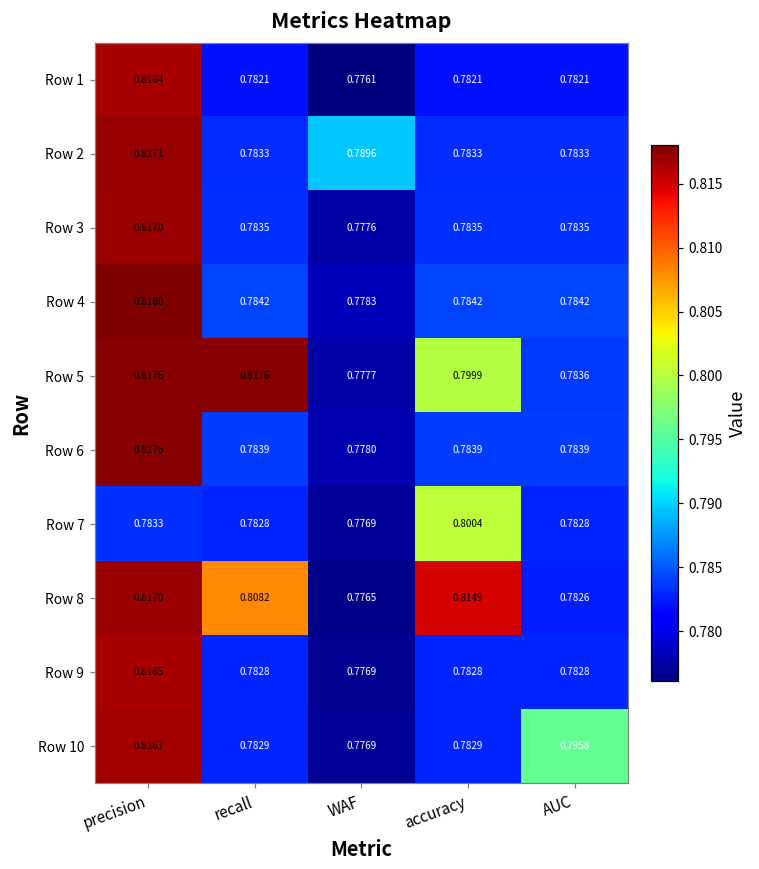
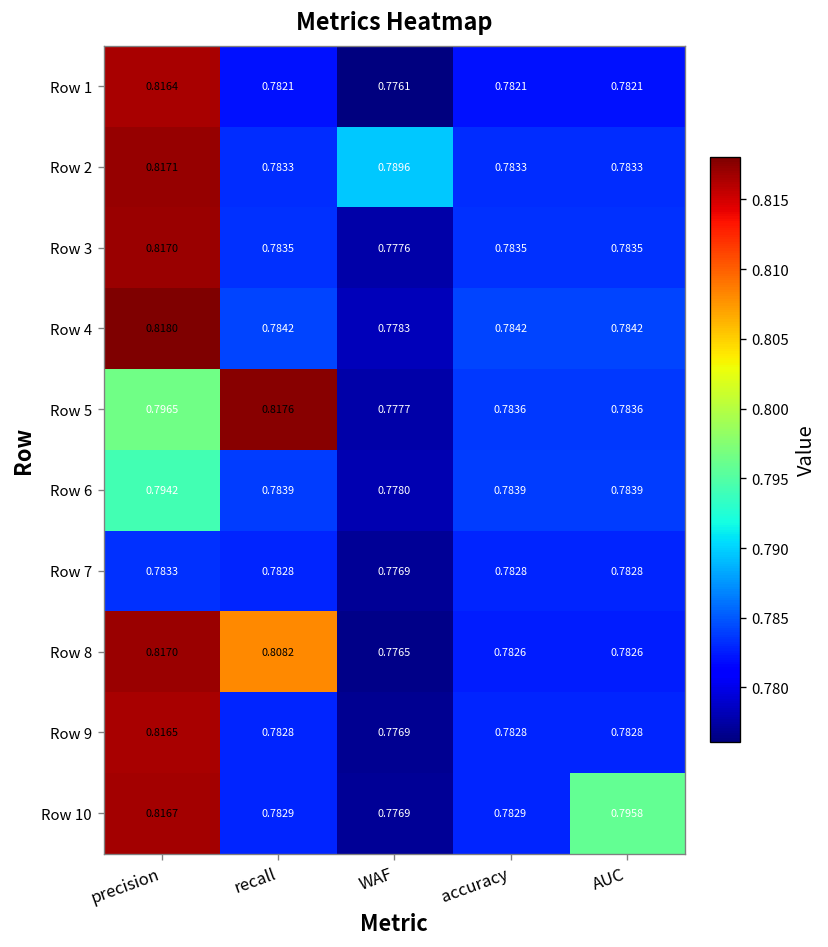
Row 5, precision: 0.8176 -> 0.7965
Row 5, accuracy: 0.7999 -> 0.7836
Row 6, precision: 0.8176 -> 0.7942
Row 7, accuracy: 0.8004 -> 0.7828
Row 8, accuracy: 0.8149 -> 0.7826
